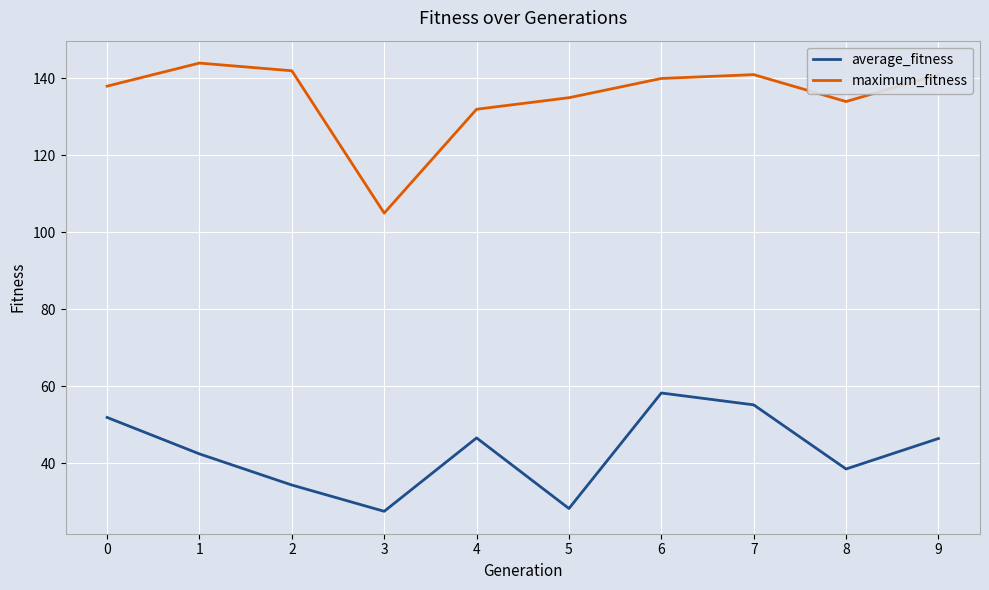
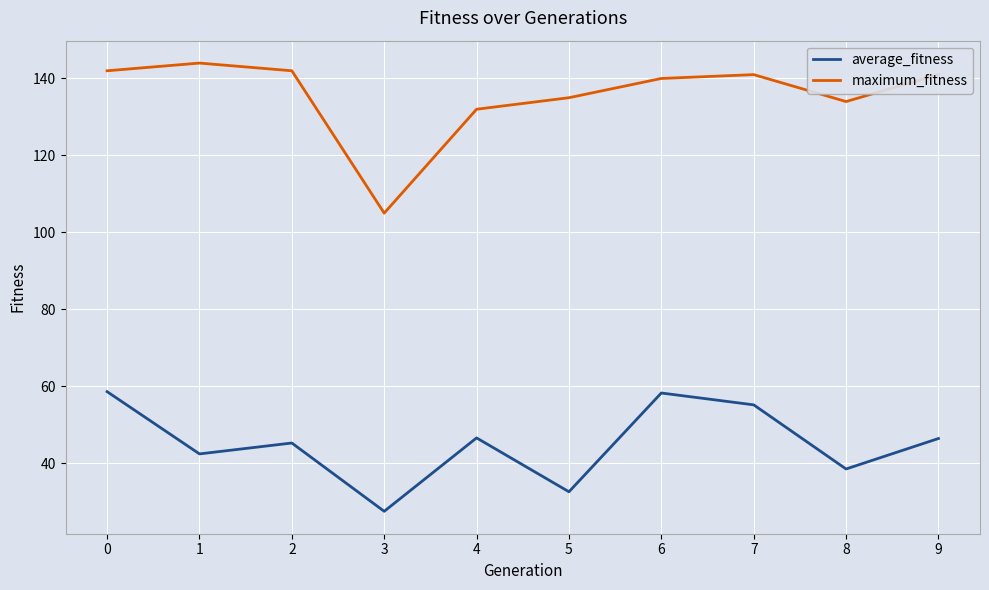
average_fitness, 0: 52 -> 59
maximum_fitness, 0: 138 -> 142
average_fitness, 2: 34 -> 45
average_fitness, 5: 28 -> 33
